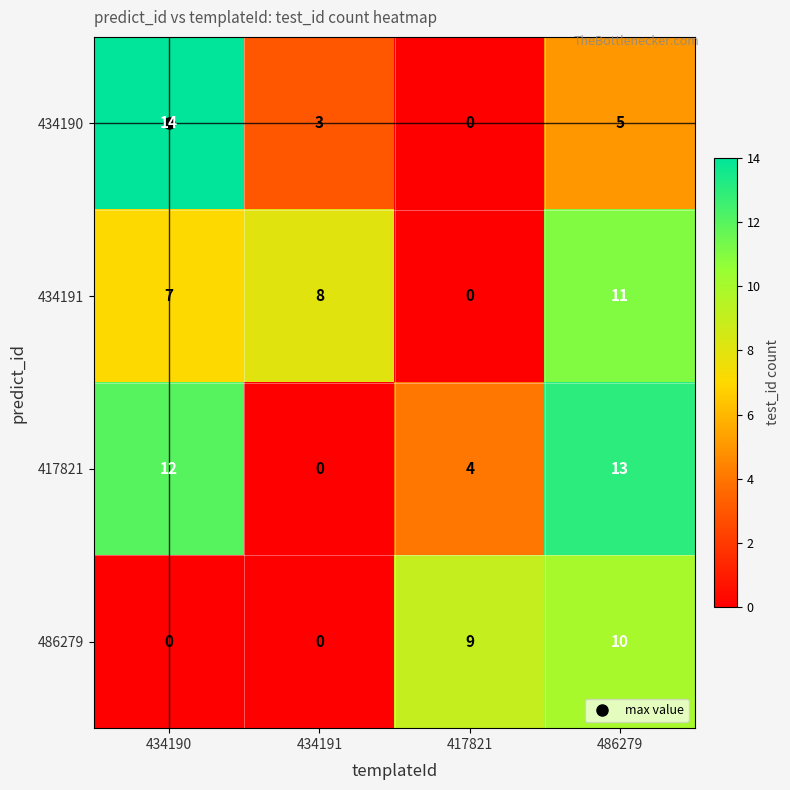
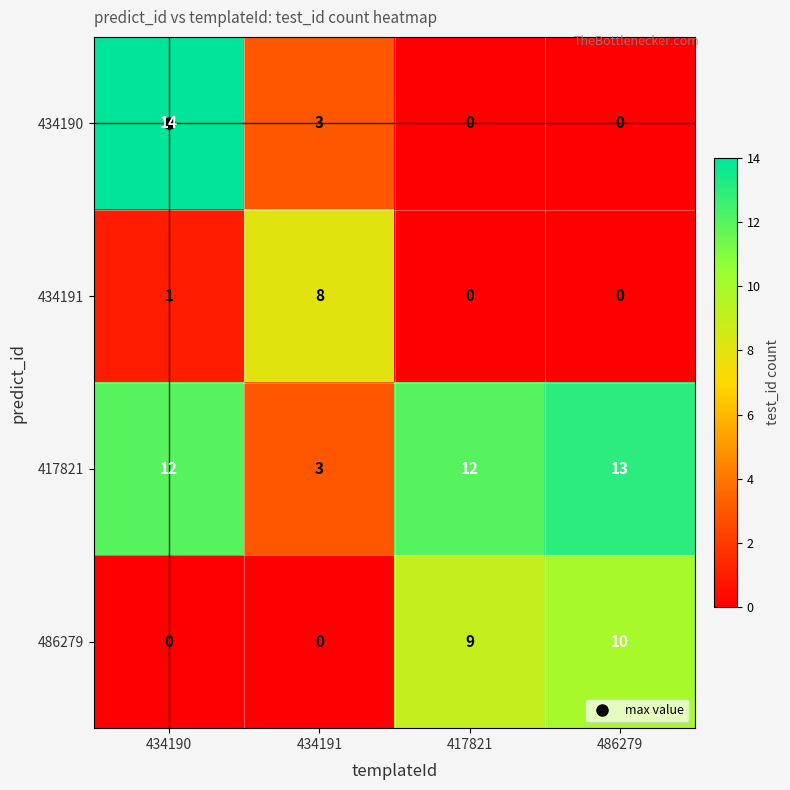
434190, 486279: 5 -> 0
434191, 434190: 7 -> 1
434191, 486279: 11 -> 0
417821, 434191: 0 -> 3
417821, 417821: 4 -> 12
